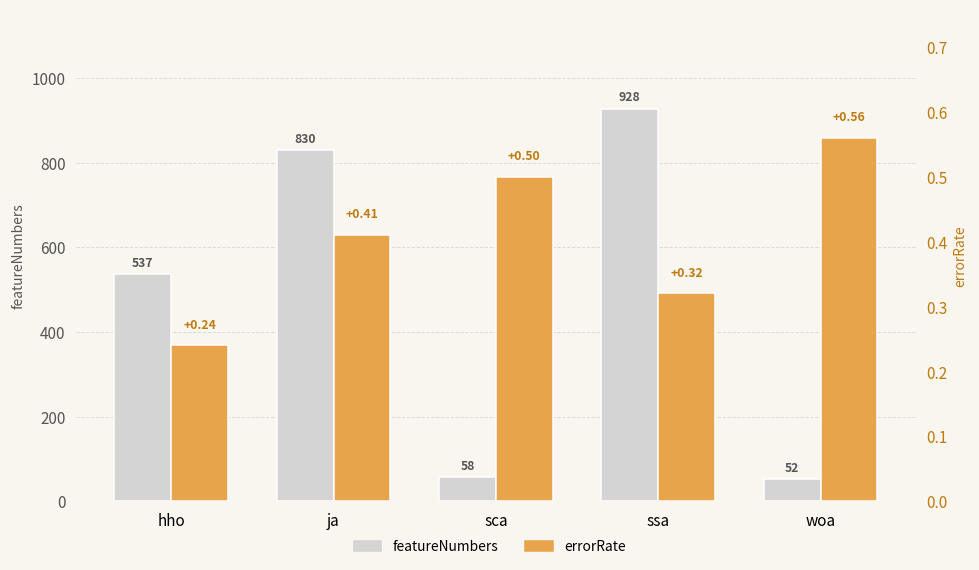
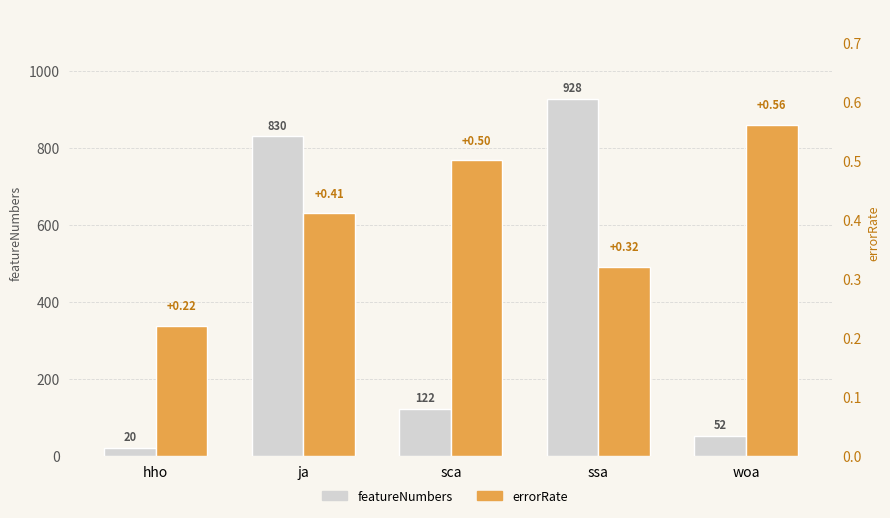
featureNumbers, hho: 537 -> 20
featureNumbers, sca: 58 -> 122
errorRate, hho: +0.24 -> +0.22
